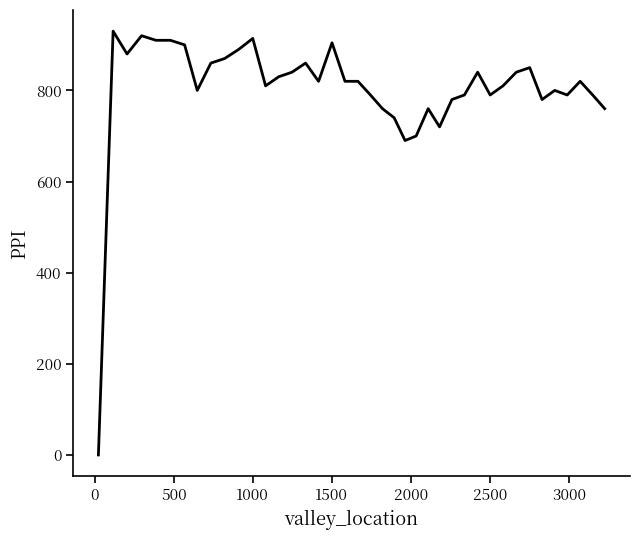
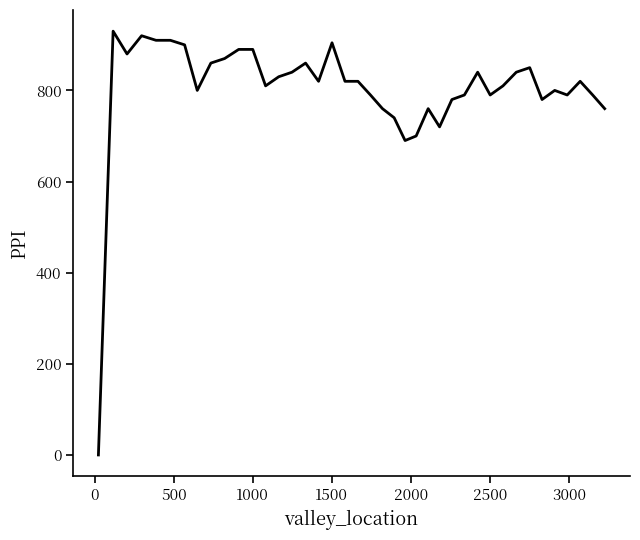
1000: 910 -> 890
